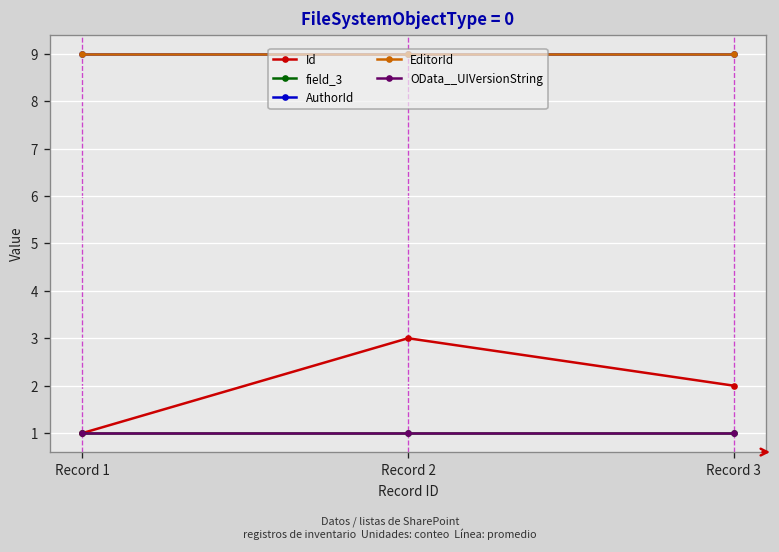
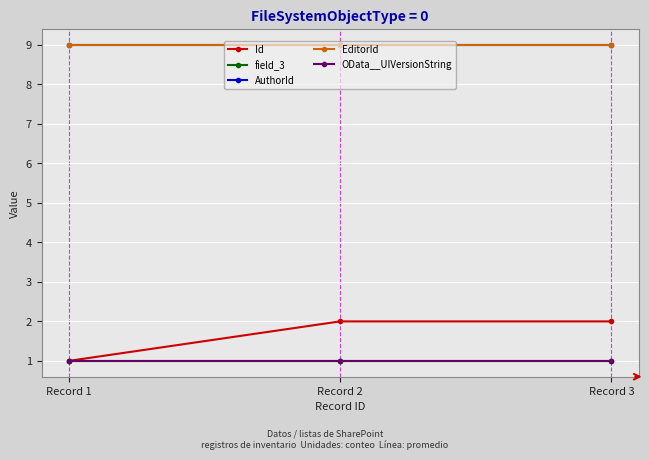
Id, Record 2: 3 -> 2
